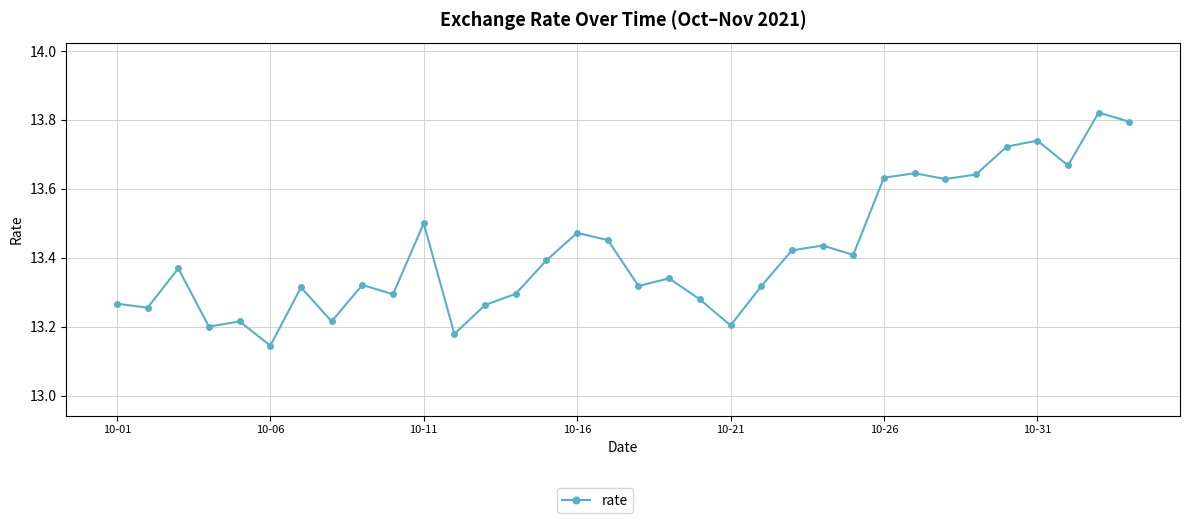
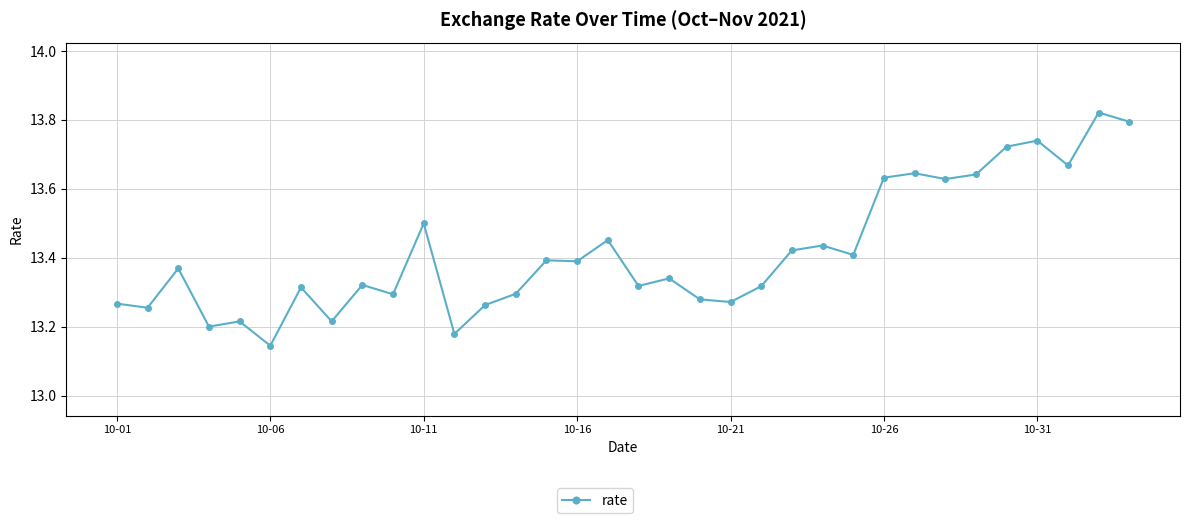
10-16: 13.47 -> 13.39
10-21: 13.20 -> 13.27
